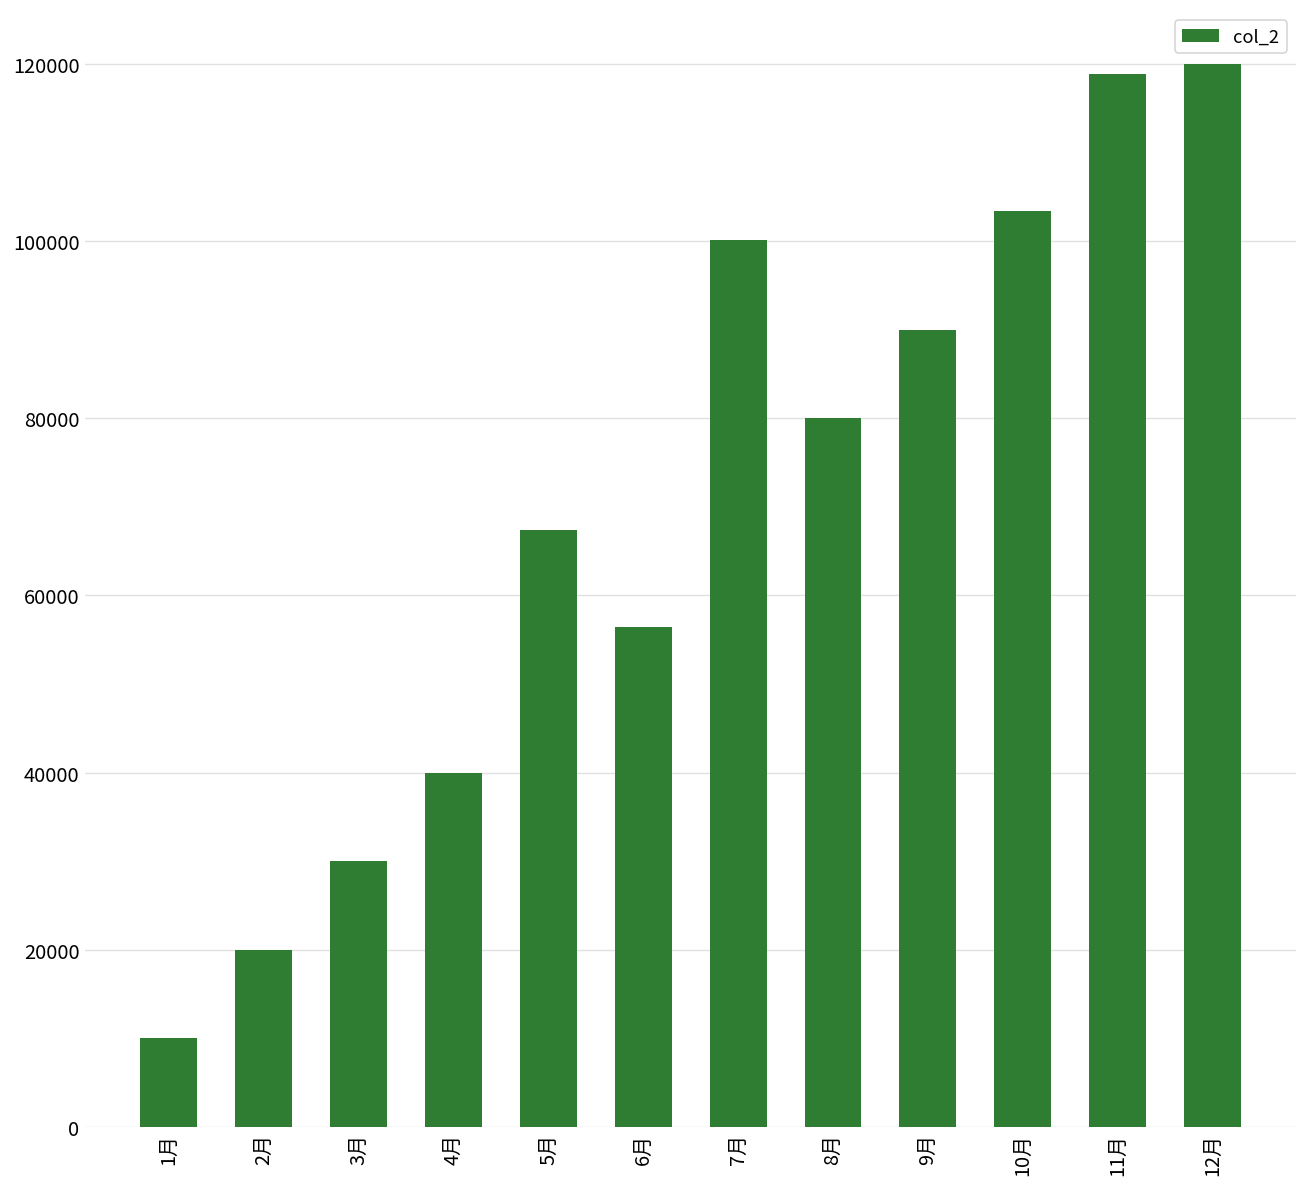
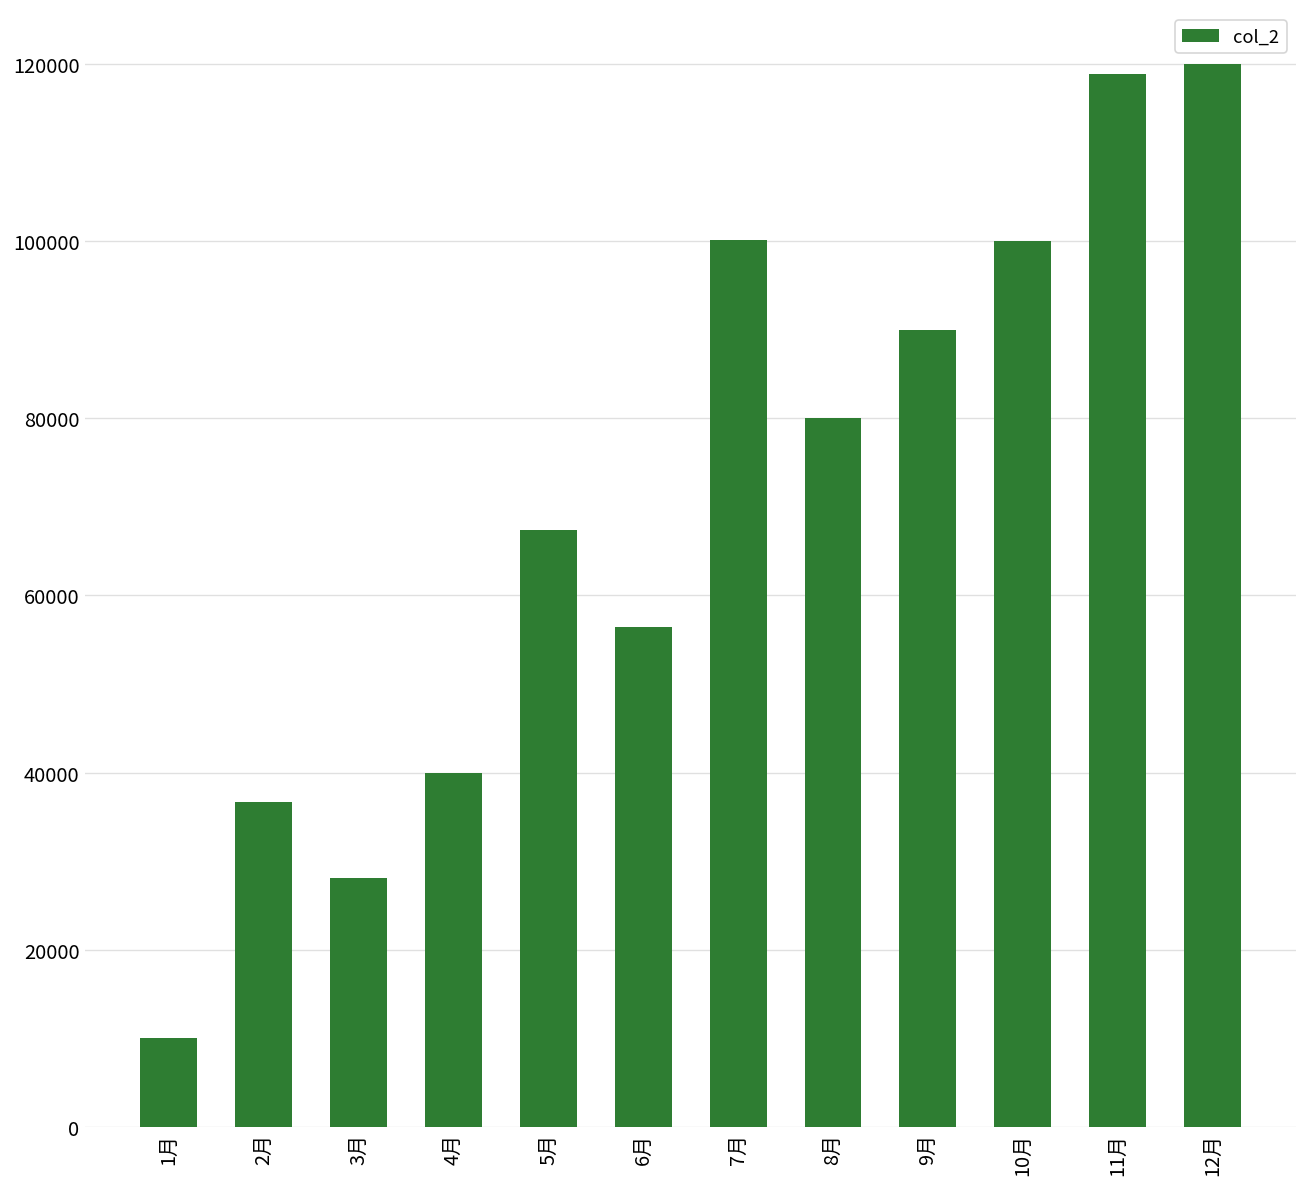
2月: 20000 -> 37000
3月: 30000 -> 28000
10月: 103000 -> 100000
